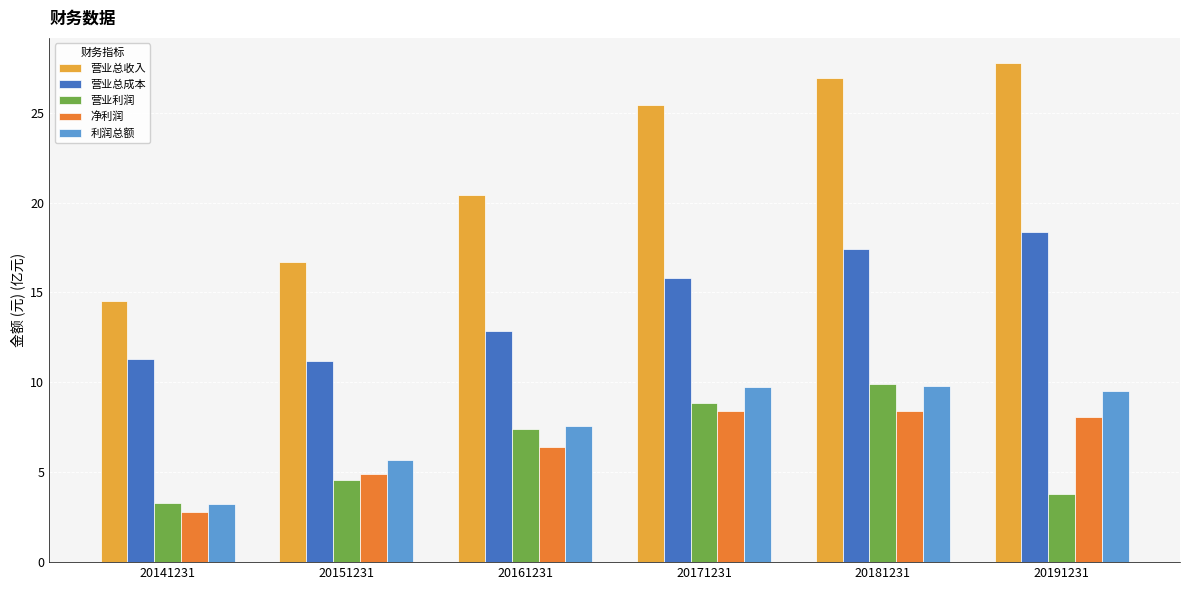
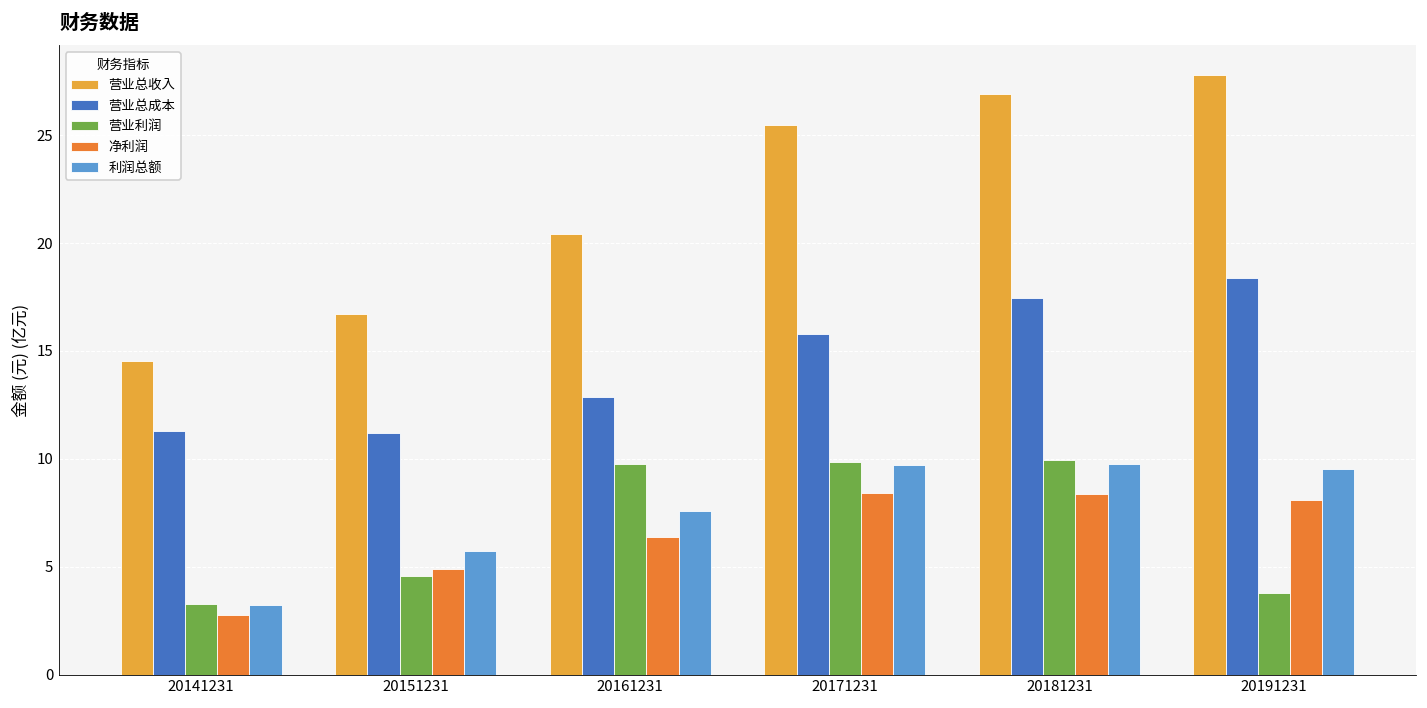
营业利润, 20161231: 7.4 -> 9.8
营业利润, 20171231: 8.8 -> 9.9
